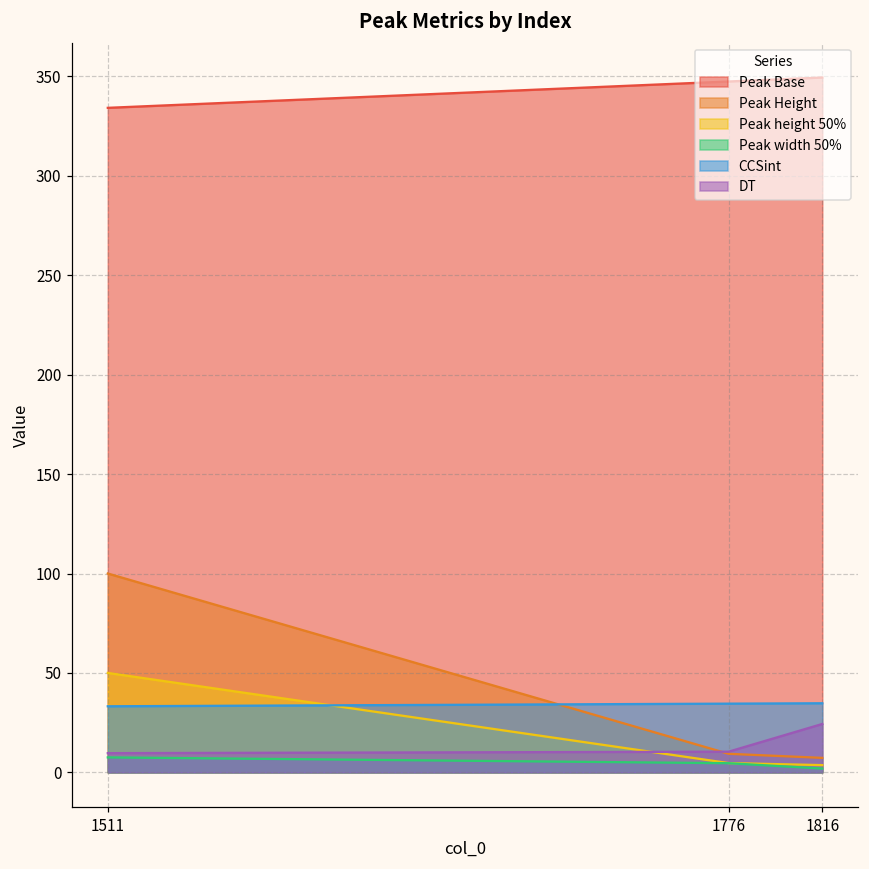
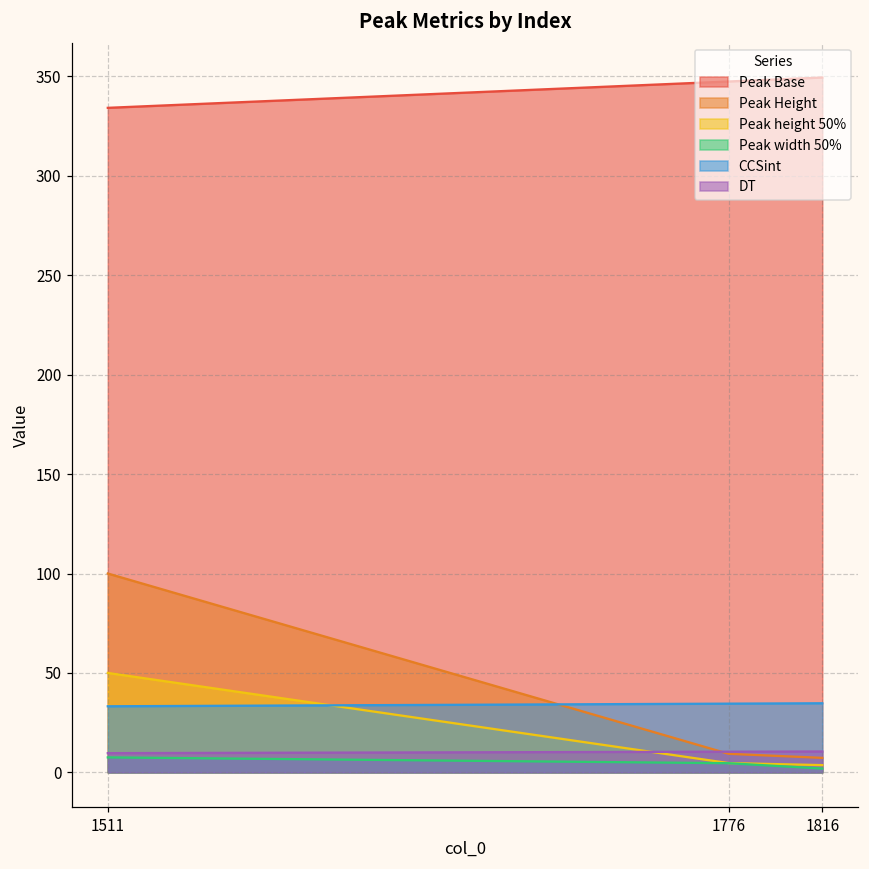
DT, 1816: 24 -> 10
